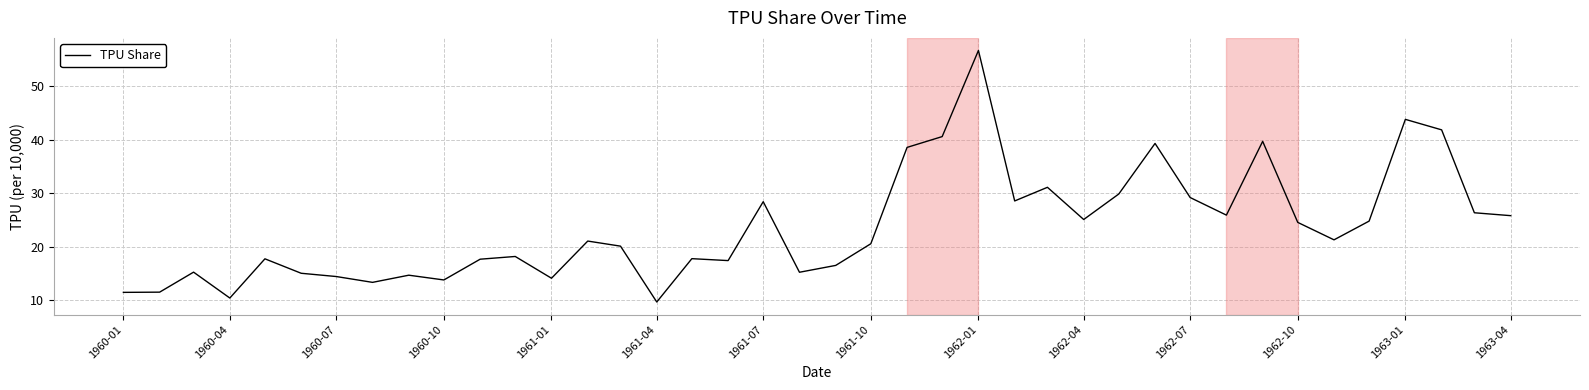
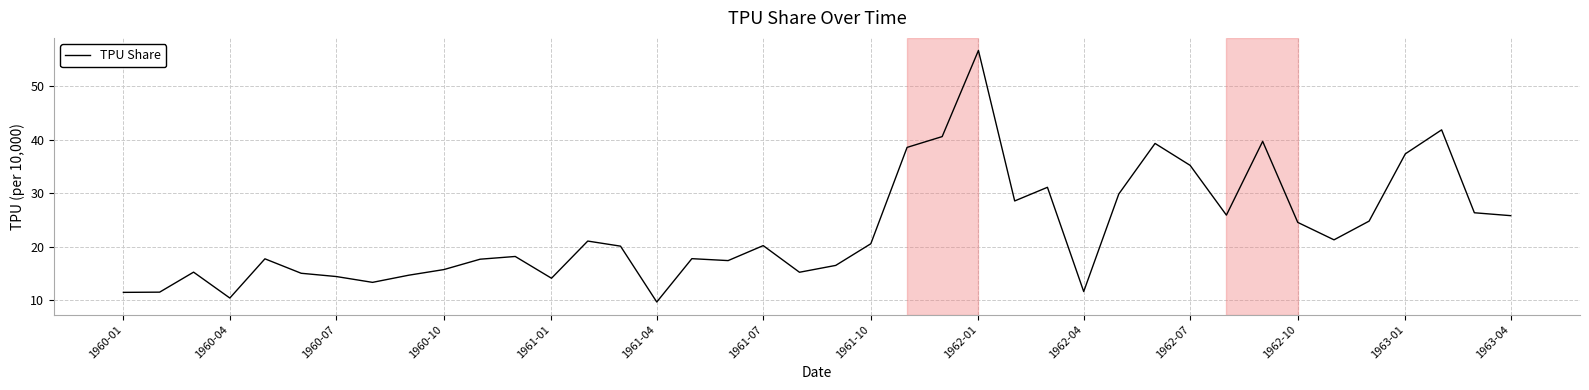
1960-10: 14 -> 16
1961-07: 28 -> 20
1962-04: 25 -> 12
1962-07: 29 -> 35
1963-01: 44 -> 37
